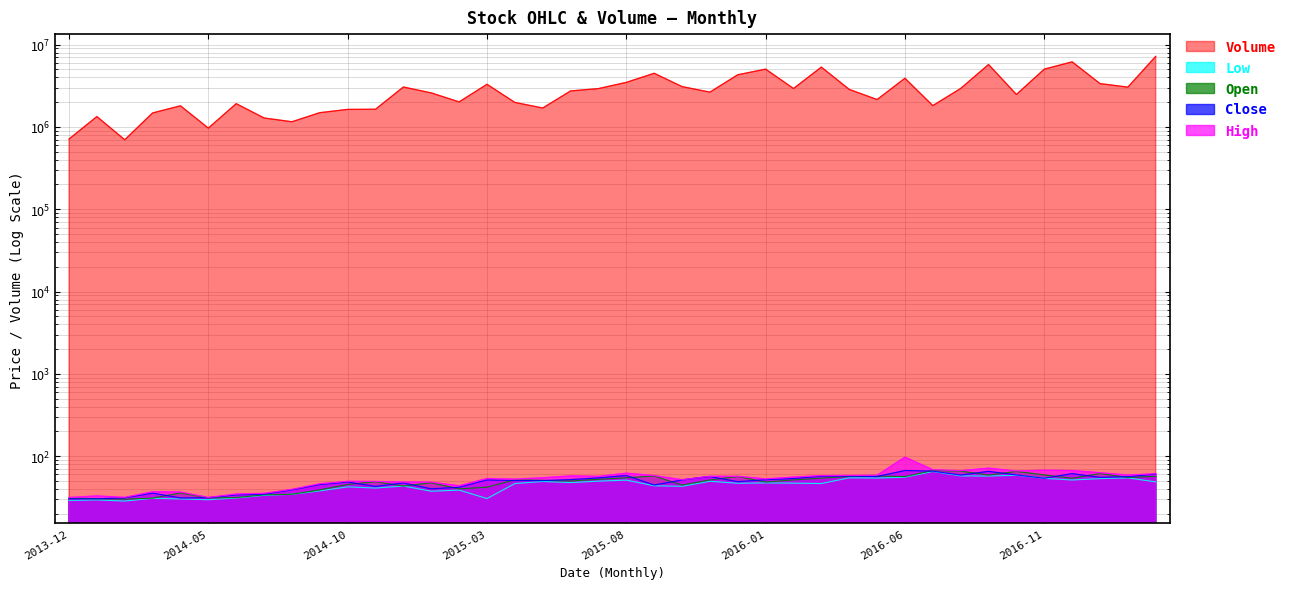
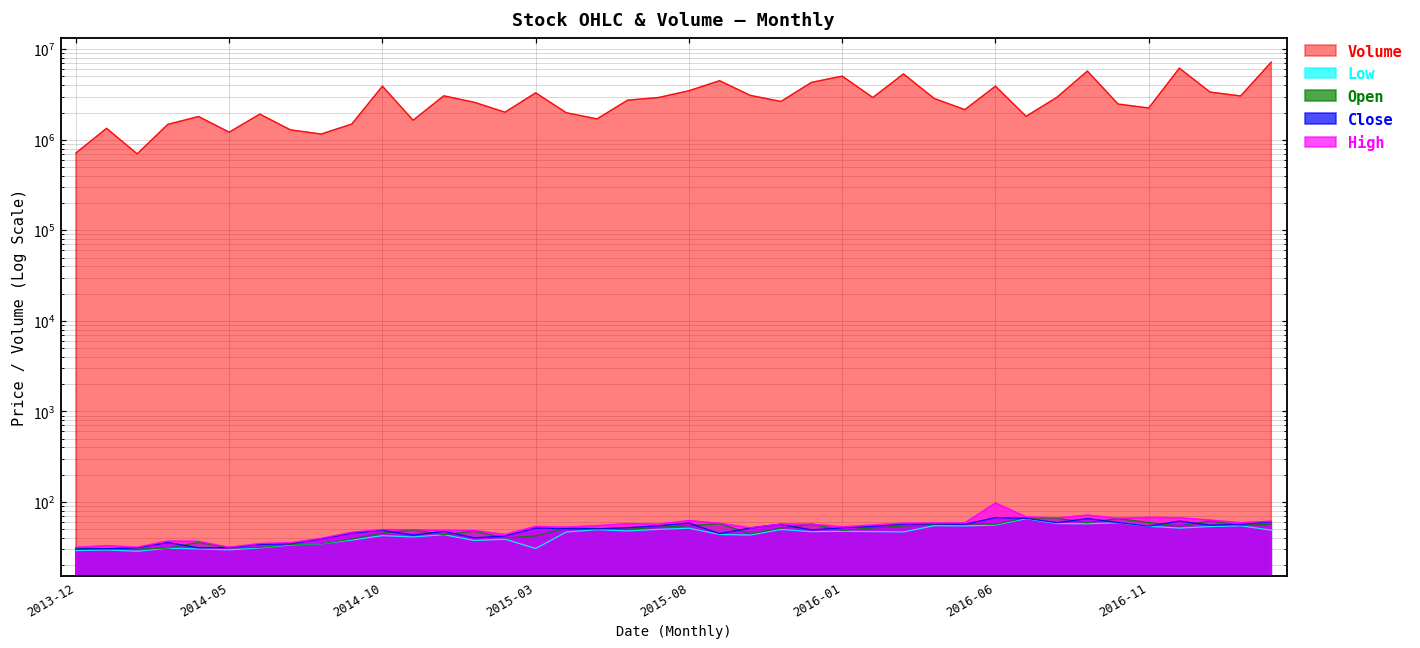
Volume, 2014-05: 1000000 -> 1200000
Volume, 2014-10: 1600000 -> 4000000
Volume, 2016-11: 5000000 -> 2200000
